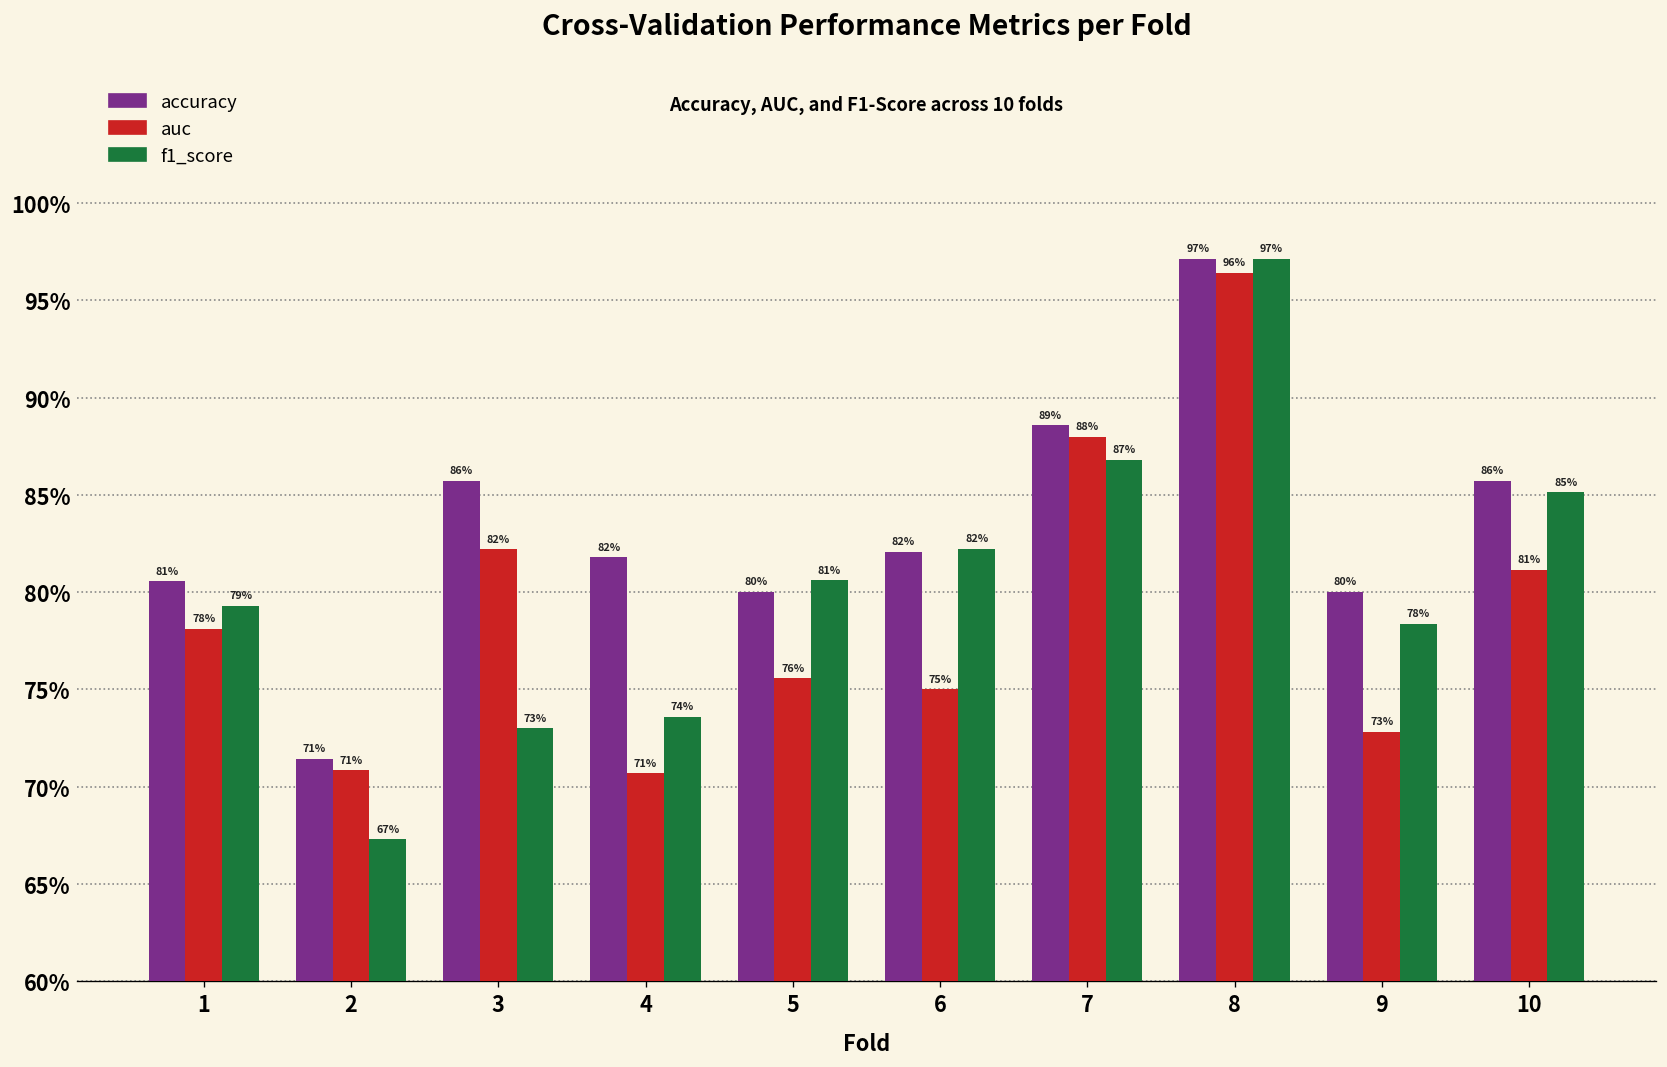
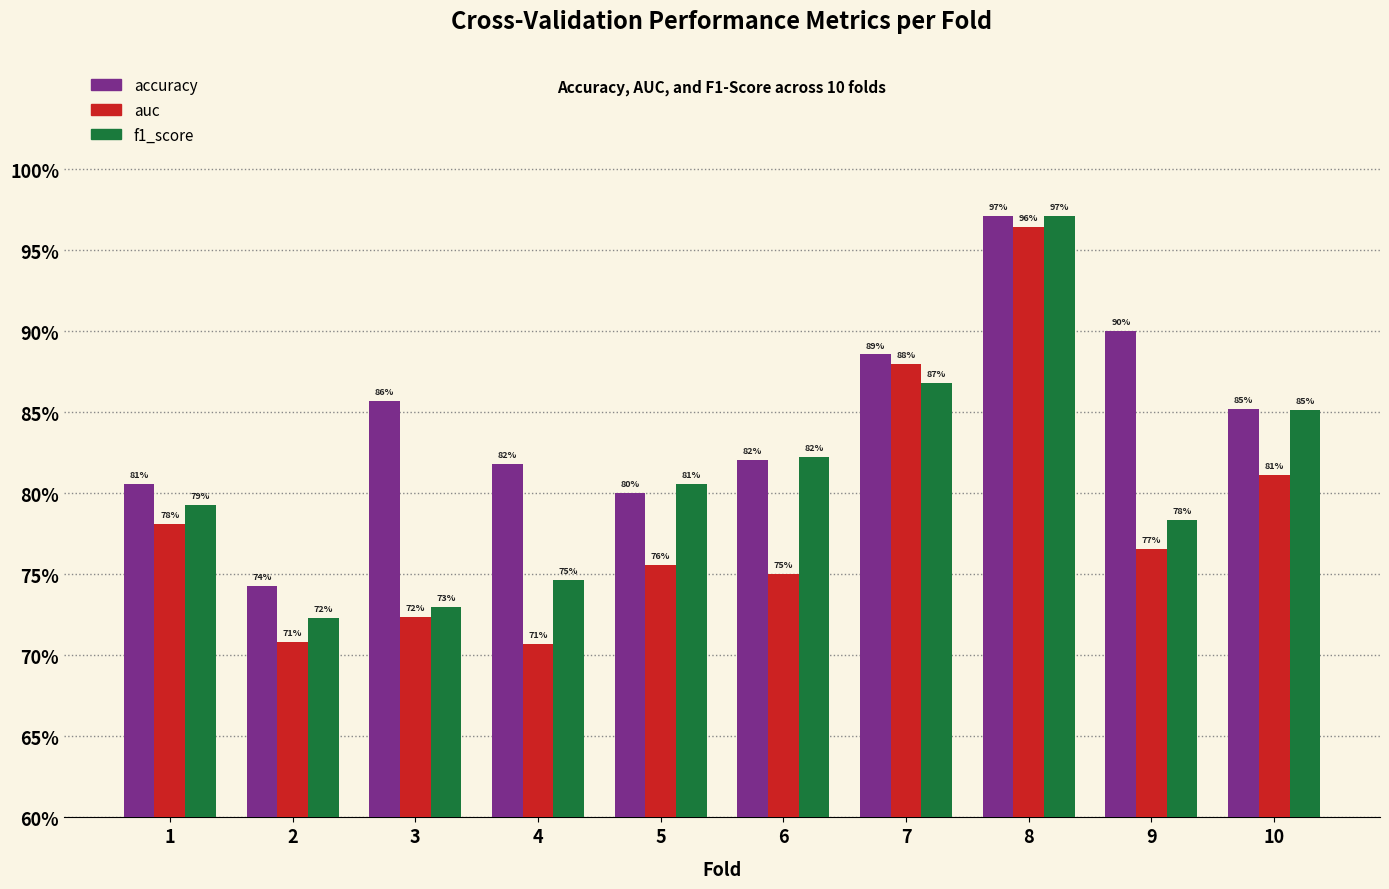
accuracy, 2: 71% -> 74%
f1_score, 2: 67% -> 72%
auc, 3: 82% -> 72%
f1_score, 4: 74% -> 75%
accuracy, 9: 80% -> 90%
auc, 9: 73% -> 77%
accuracy, 10: 86% -> 85%
